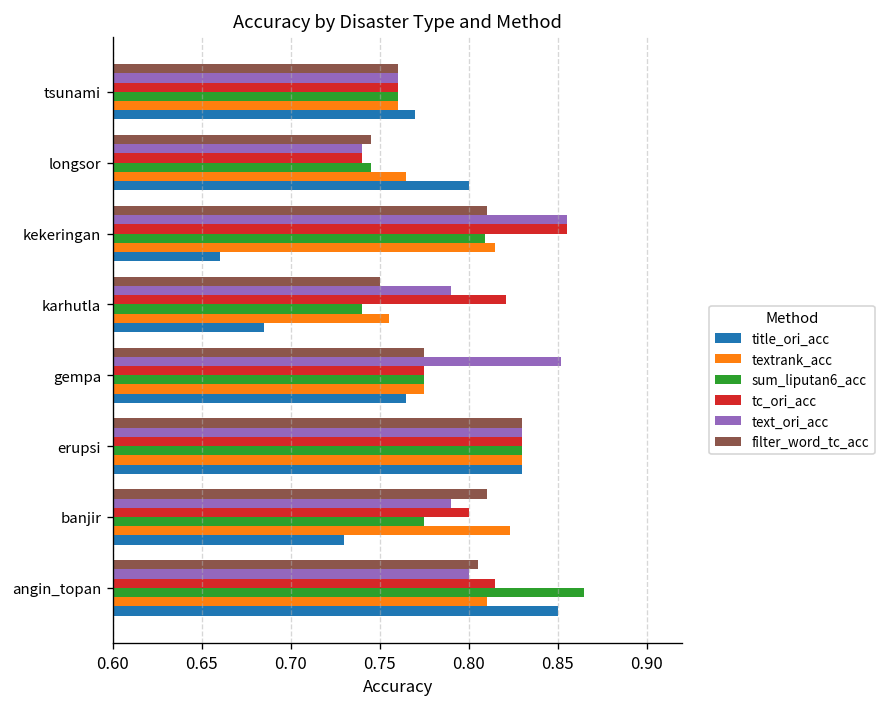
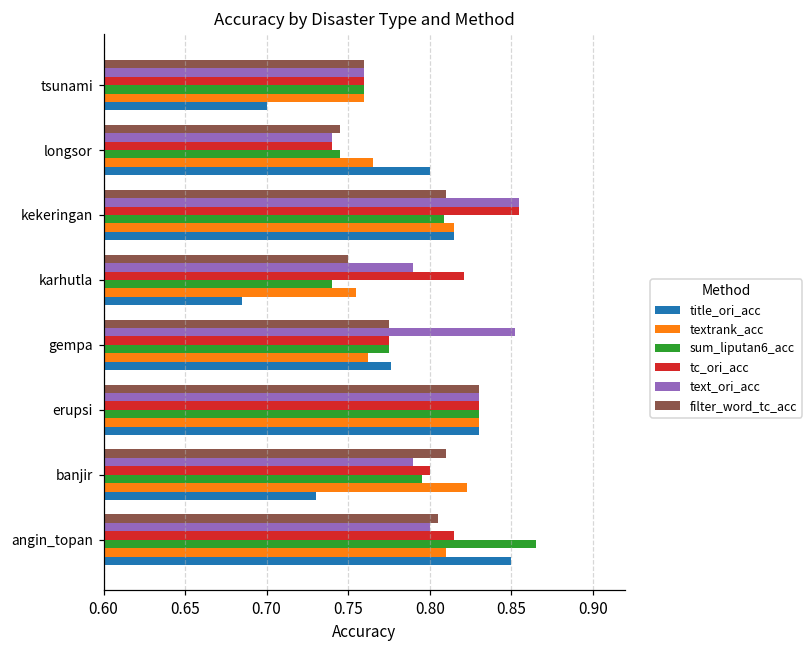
title_ori_acc, tsunami: 0.77 -> 0.70
title_ori_acc, kekeringan: 0.660 -> 0.815
textrank_acc, gempa: 0.775 -> 0.762
title_ori_acc, gempa: 0.765 -> 0.776
sum_liputan6_acc, banjir: 0.775 -> 0.795
